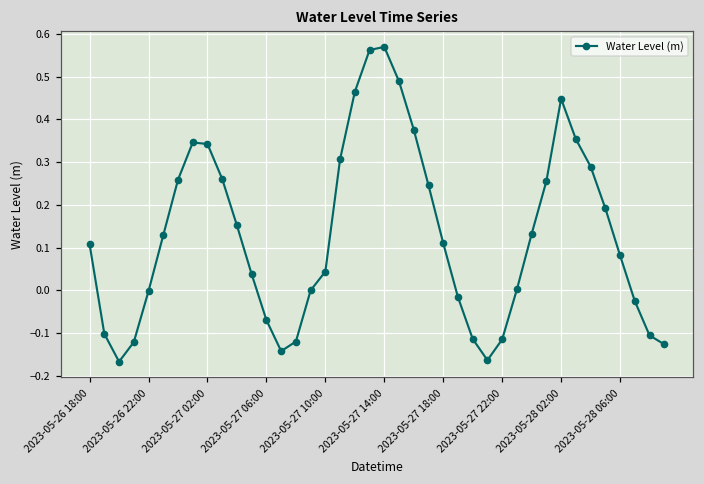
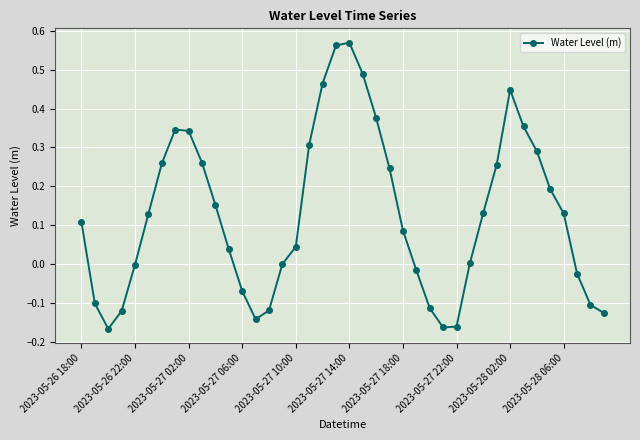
2023-05-27 18:00: 0.11 -> 0.09
2023-05-27 22:00: -0.12 -> -0.16
2023-05-28 06:00: 0.08 -> 0.13
